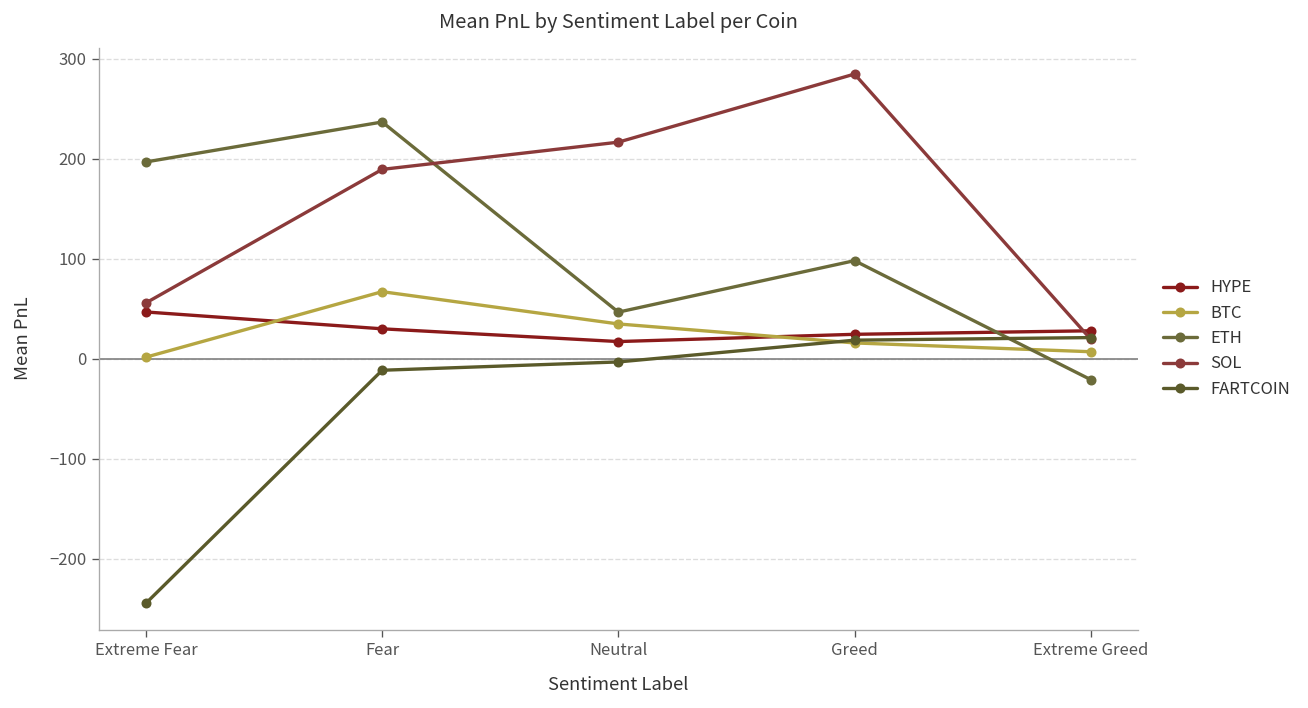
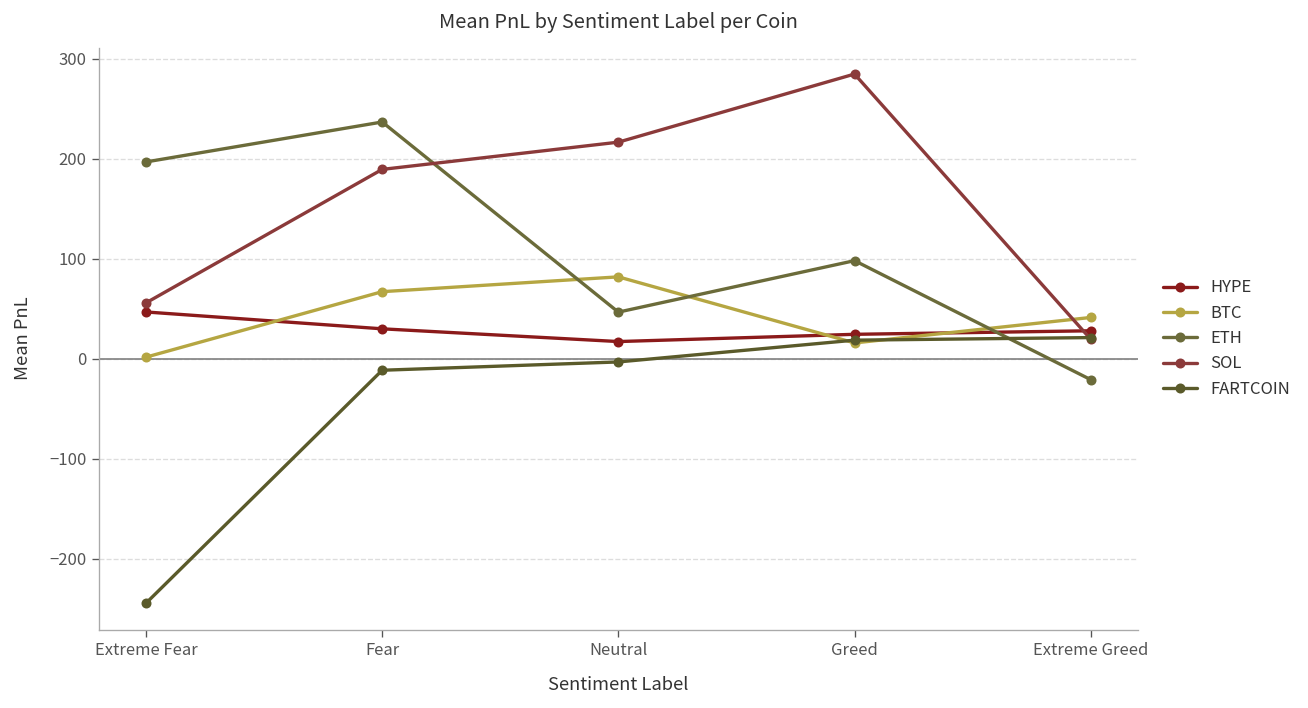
BTC, Neutral: 30 -> 80
BTC, Extreme Greed: 10 -> 40
